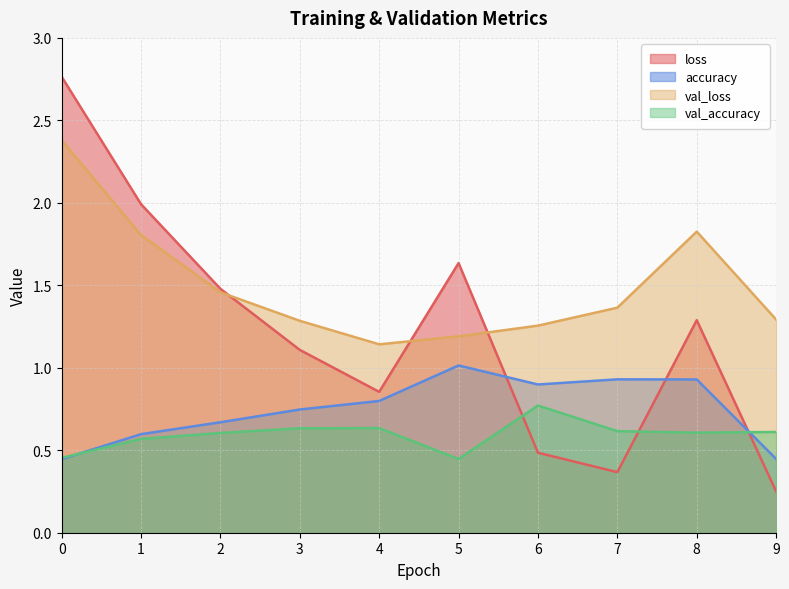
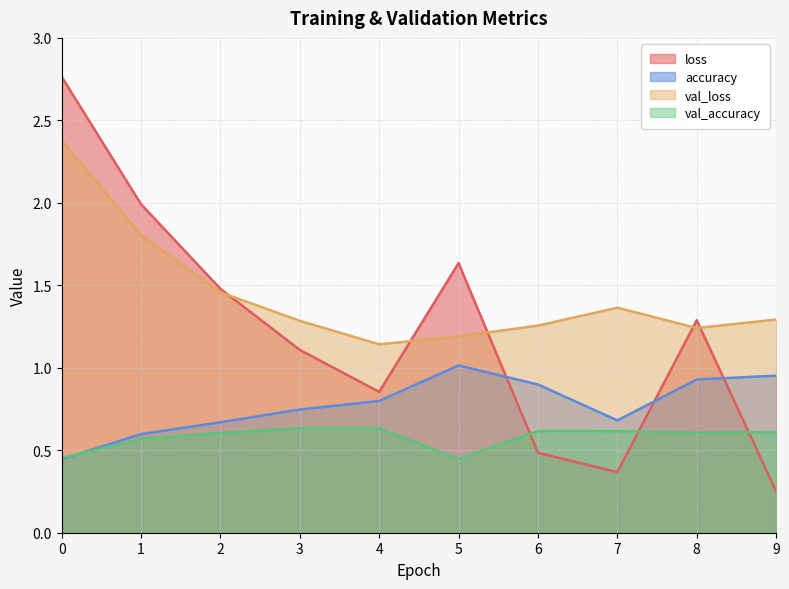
val_accuracy, 6: 0.77 -> 0.62
accuracy, 7: 0.93 -> 0.68
val_loss, 8: 1.83 -> 1.24
accuracy, 9: 0.45 -> 0.95
